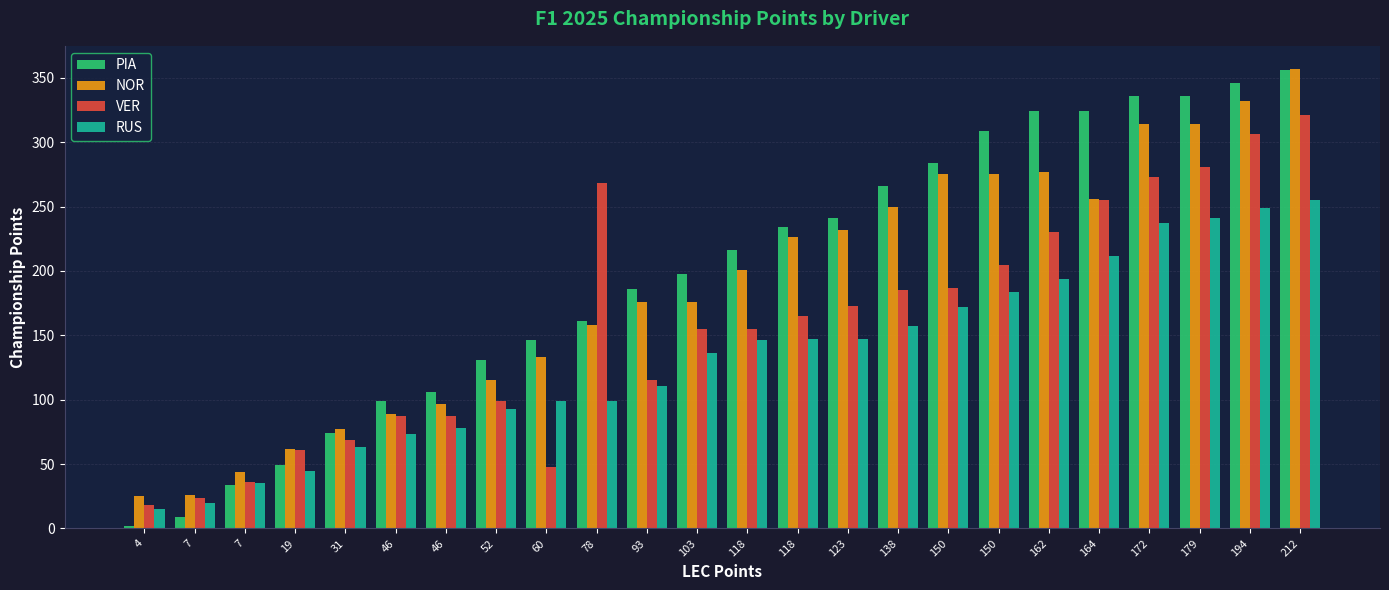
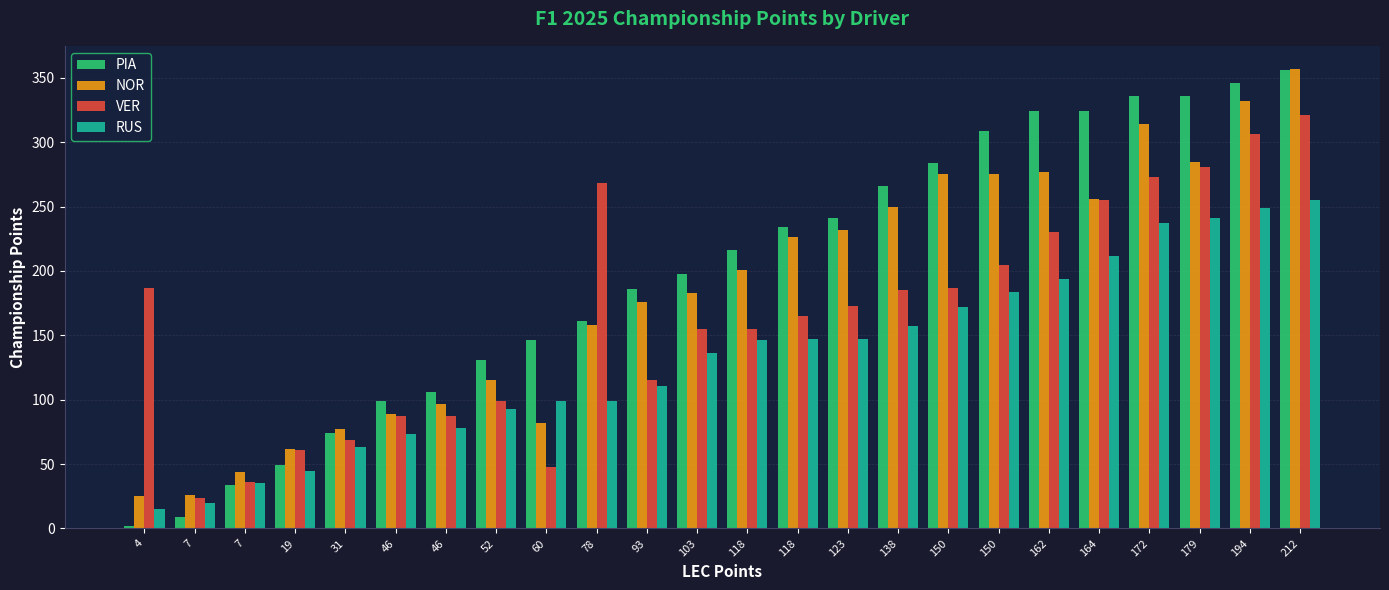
VER, 4: 18 -> 187
NOR, 60: 133 -> 82
NOR, 103: 176 -> 183
NOR, 179: 314 -> 285
